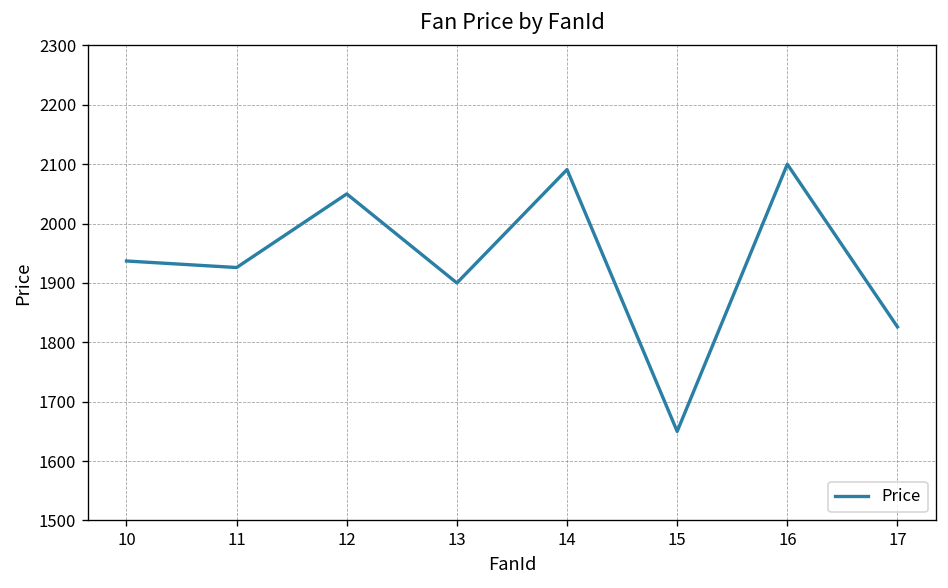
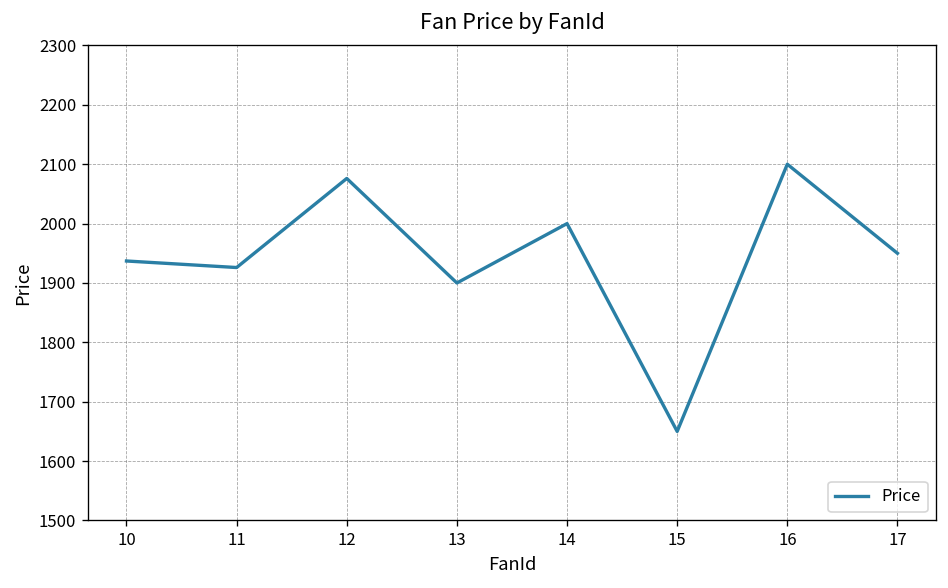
12: 2050 -> 2080
14: 2090 -> 2000
17: 1830 -> 1950
